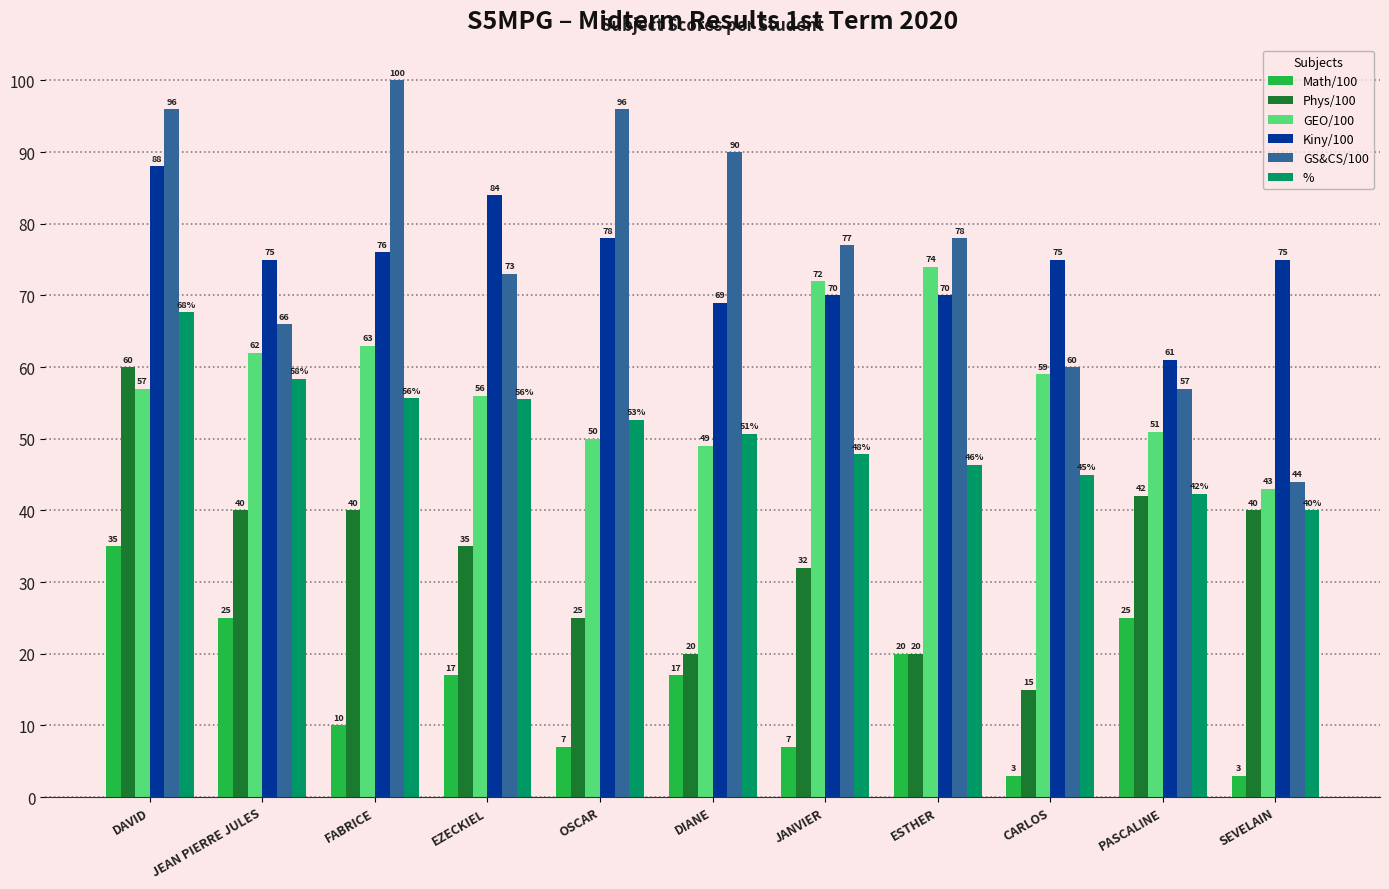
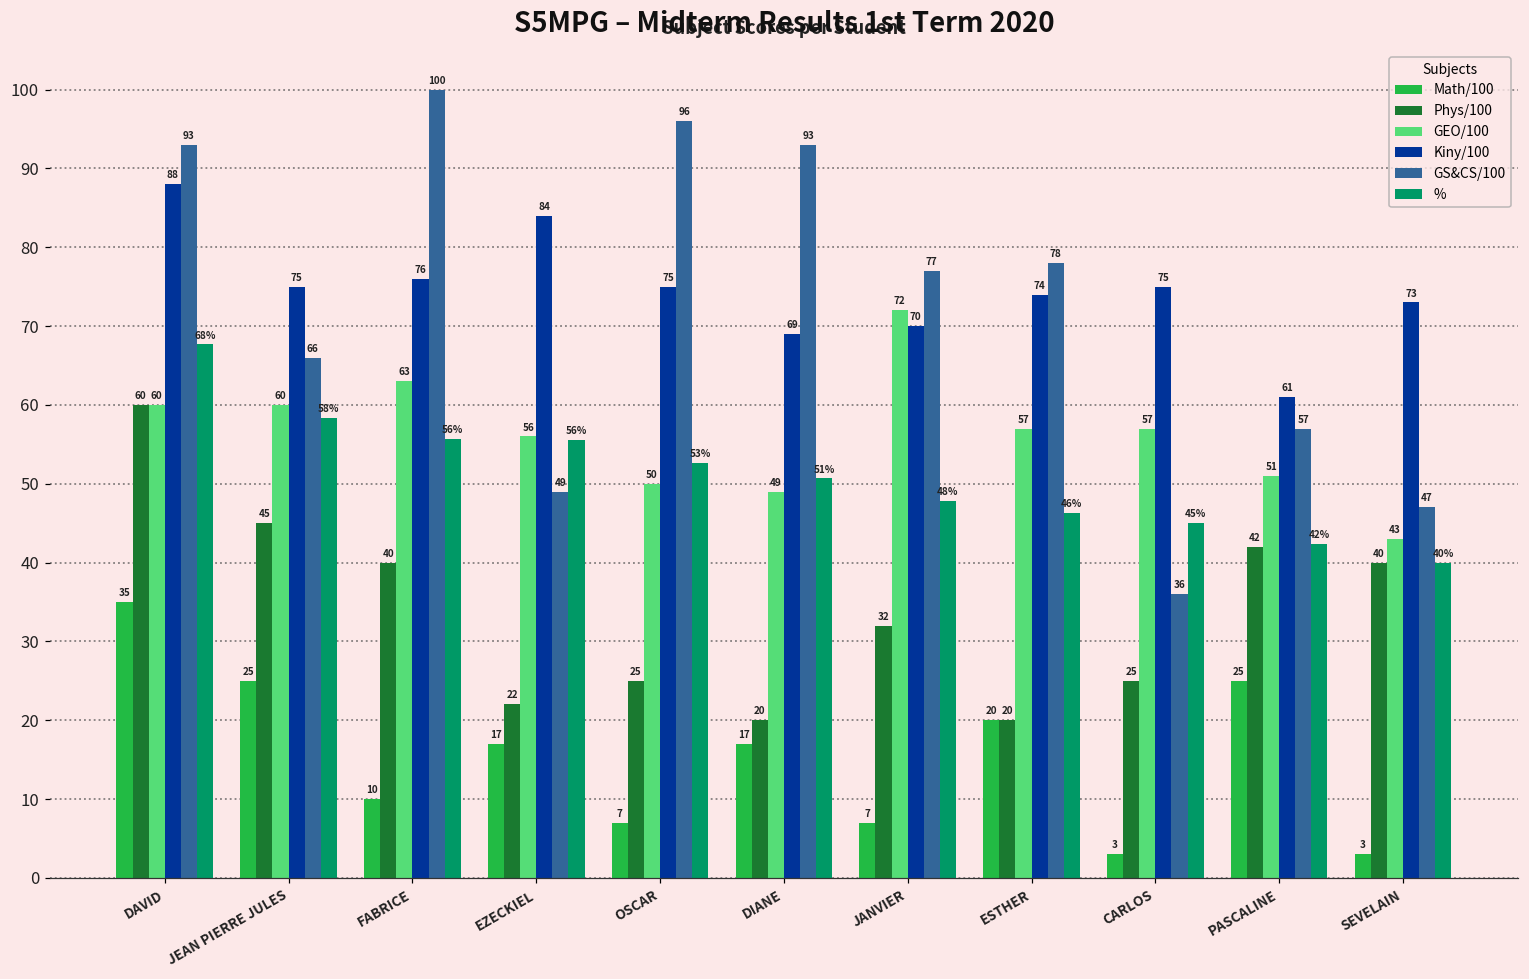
GEO/100, DAVID: 57 -> 60
GS&CS/100, DAVID: 96 -> 93
Phys/100, JEAN PIERRE JULES: 40 -> 45
GEO/100, JEAN PIERRE JULES: 62 -> 60
Phys/100, EZECKIEL: 35 -> 22
GS&CS/100, EZECKIEL: 73 -> 49
Kiny/100, OSCAR: 78 -> 75
GS&CS/100, DIANE: 90 -> 93
GEO/100, ESTHER: 74 -> 57
Kiny/100, ESTHER: 70 -> 74
Phys/100, CARLOS: 15 -> 25
GEO/100, CARLOS: 59 -> 57
GS&CS/100, CARLOS: 60 -> 36
Kiny/100, SEVELAIN: 75 -> 73
GS&CS/100, SEVELAIN: 44 -> 47
